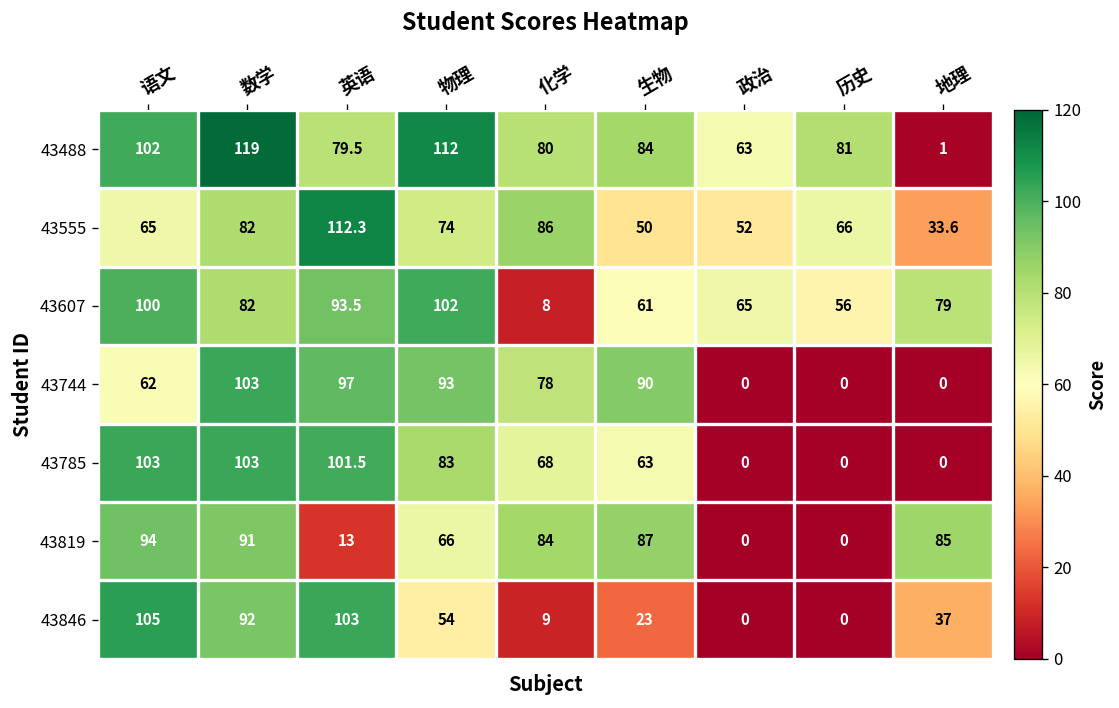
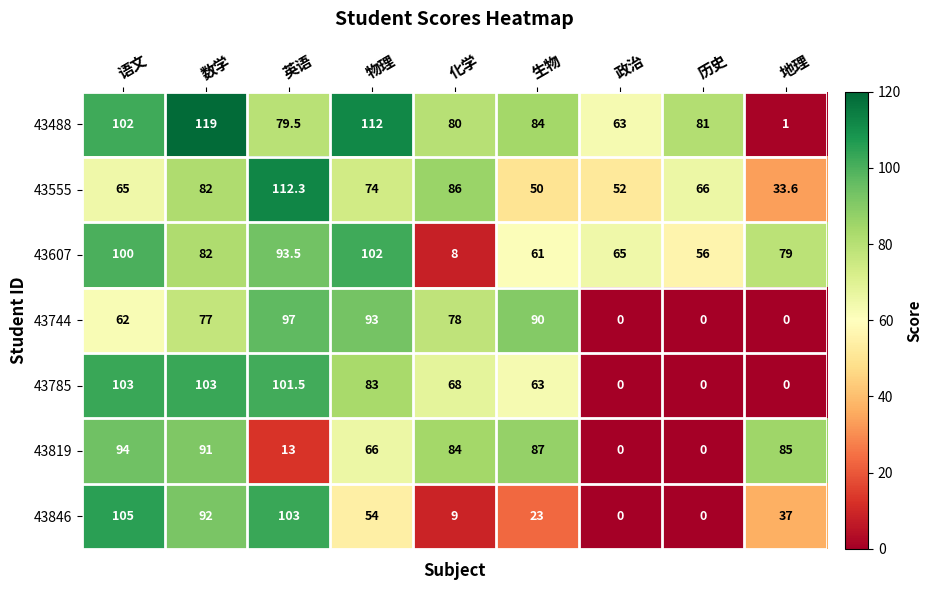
43744, 数学: 103 -> 77
